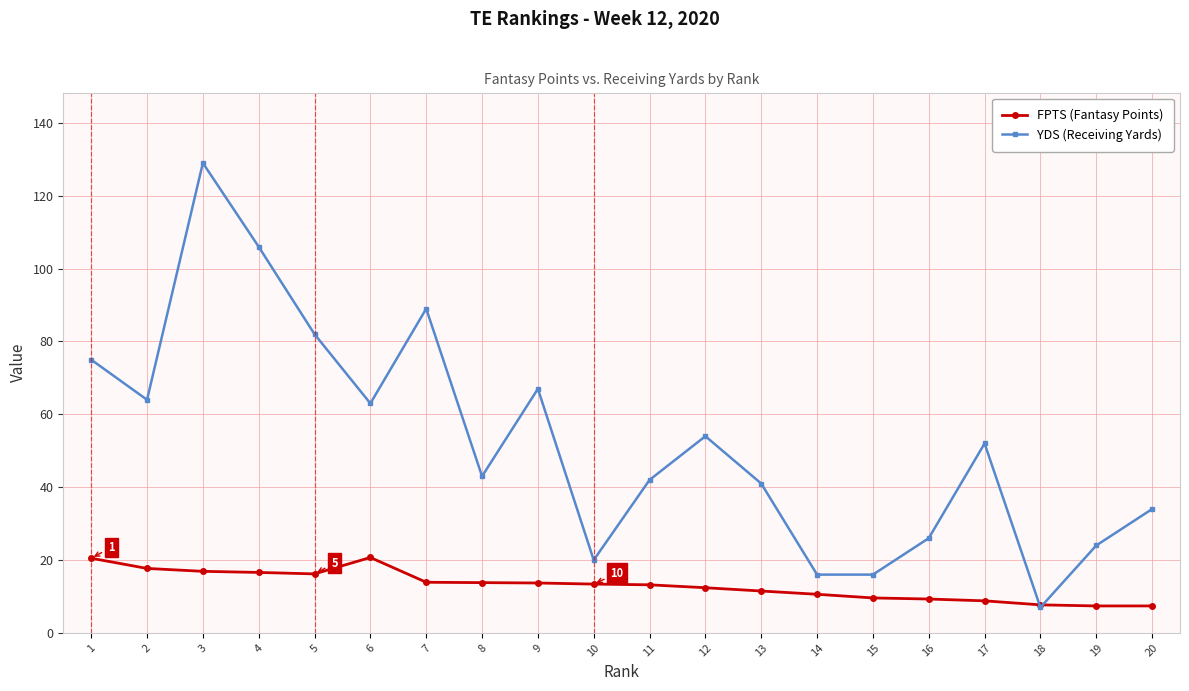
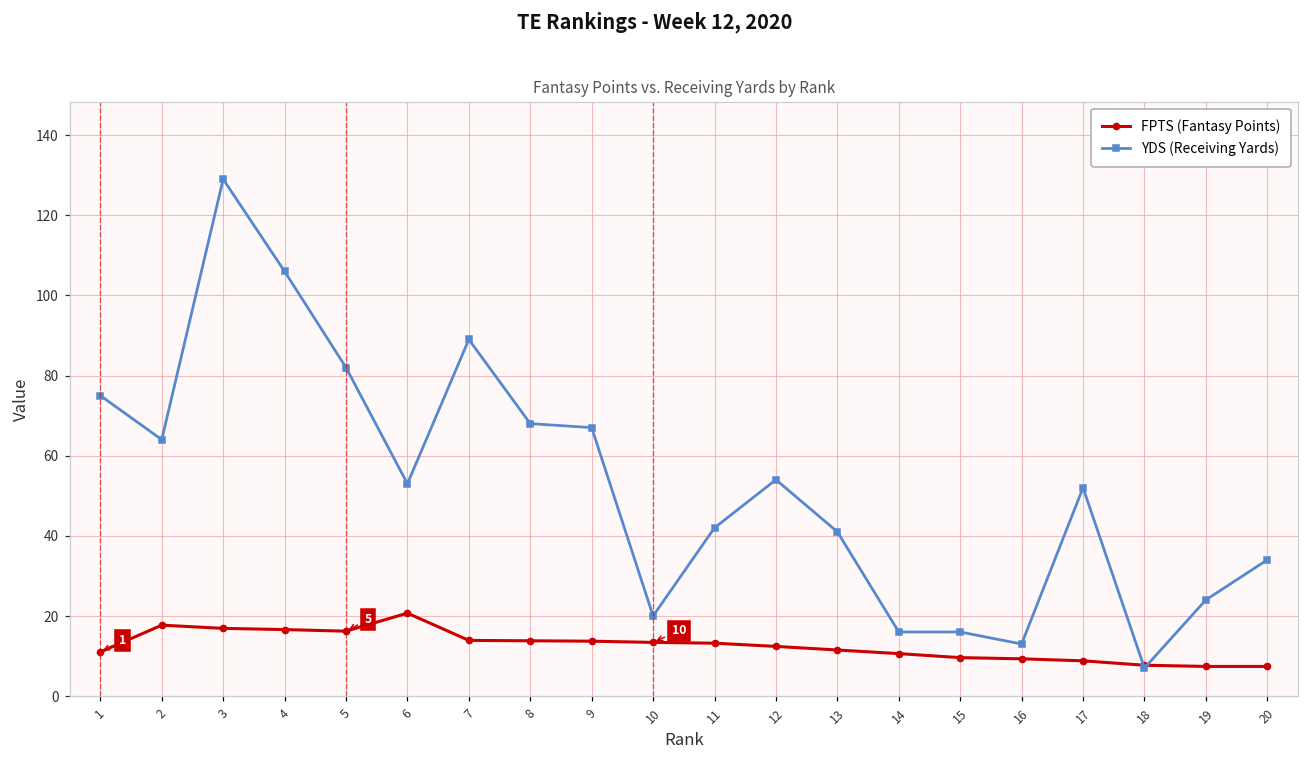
FPTS (Fantasy Points), 1: 21 -> 11
YDS (Receiving Yards), 6: 63 -> 53
YDS (Receiving Yards), 8: 43 -> 68
YDS (Receiving Yards), 16: 26 -> 13
